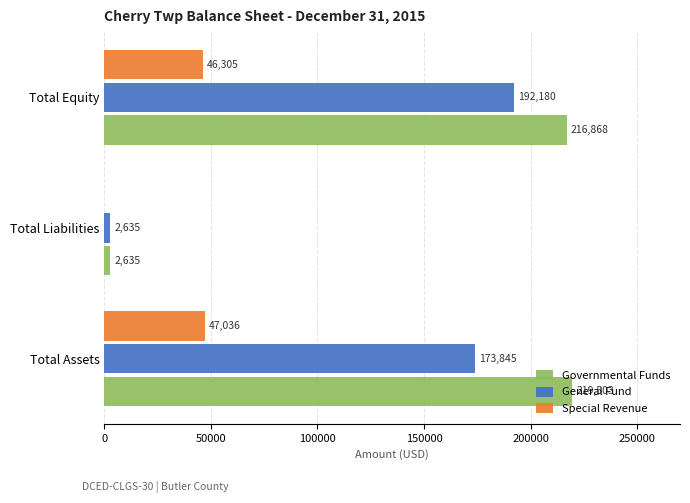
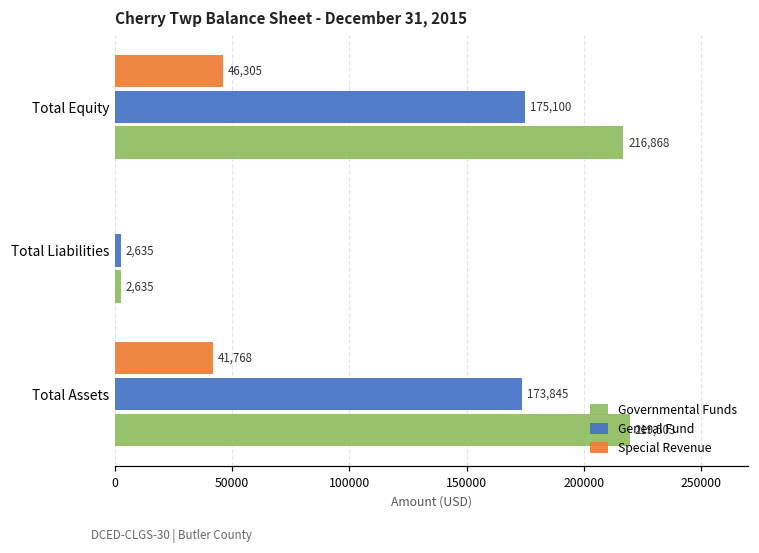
General Fund, Total Equity: 192,180 -> 175,100
Special Revenue, Total Assets: 47,036 -> 41,768
